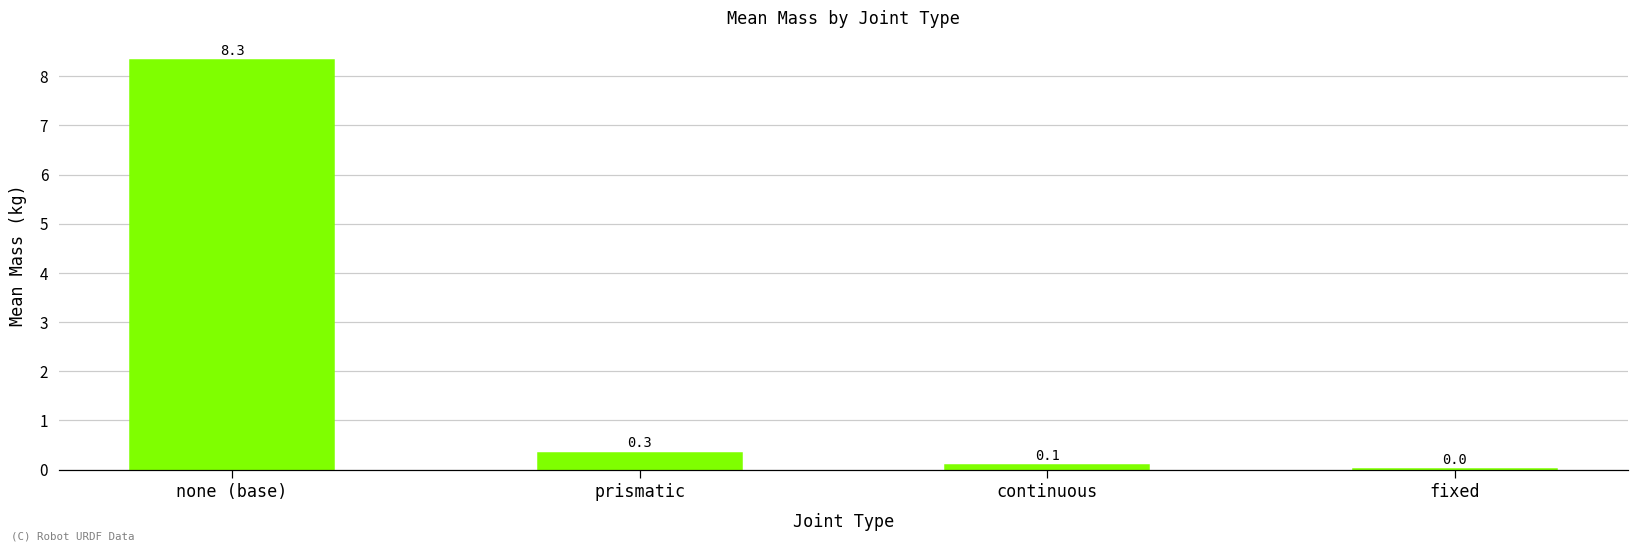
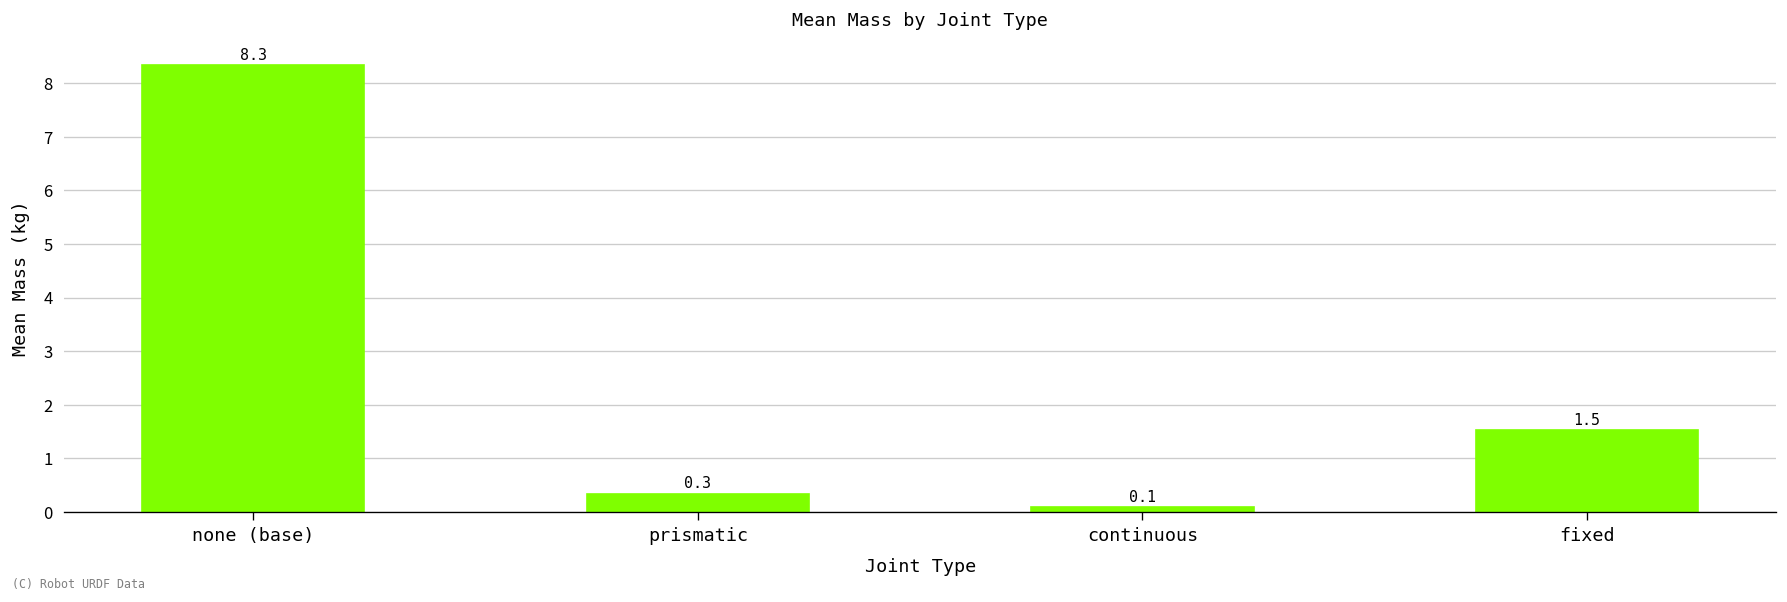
fixed: 0.0 -> 1.5
